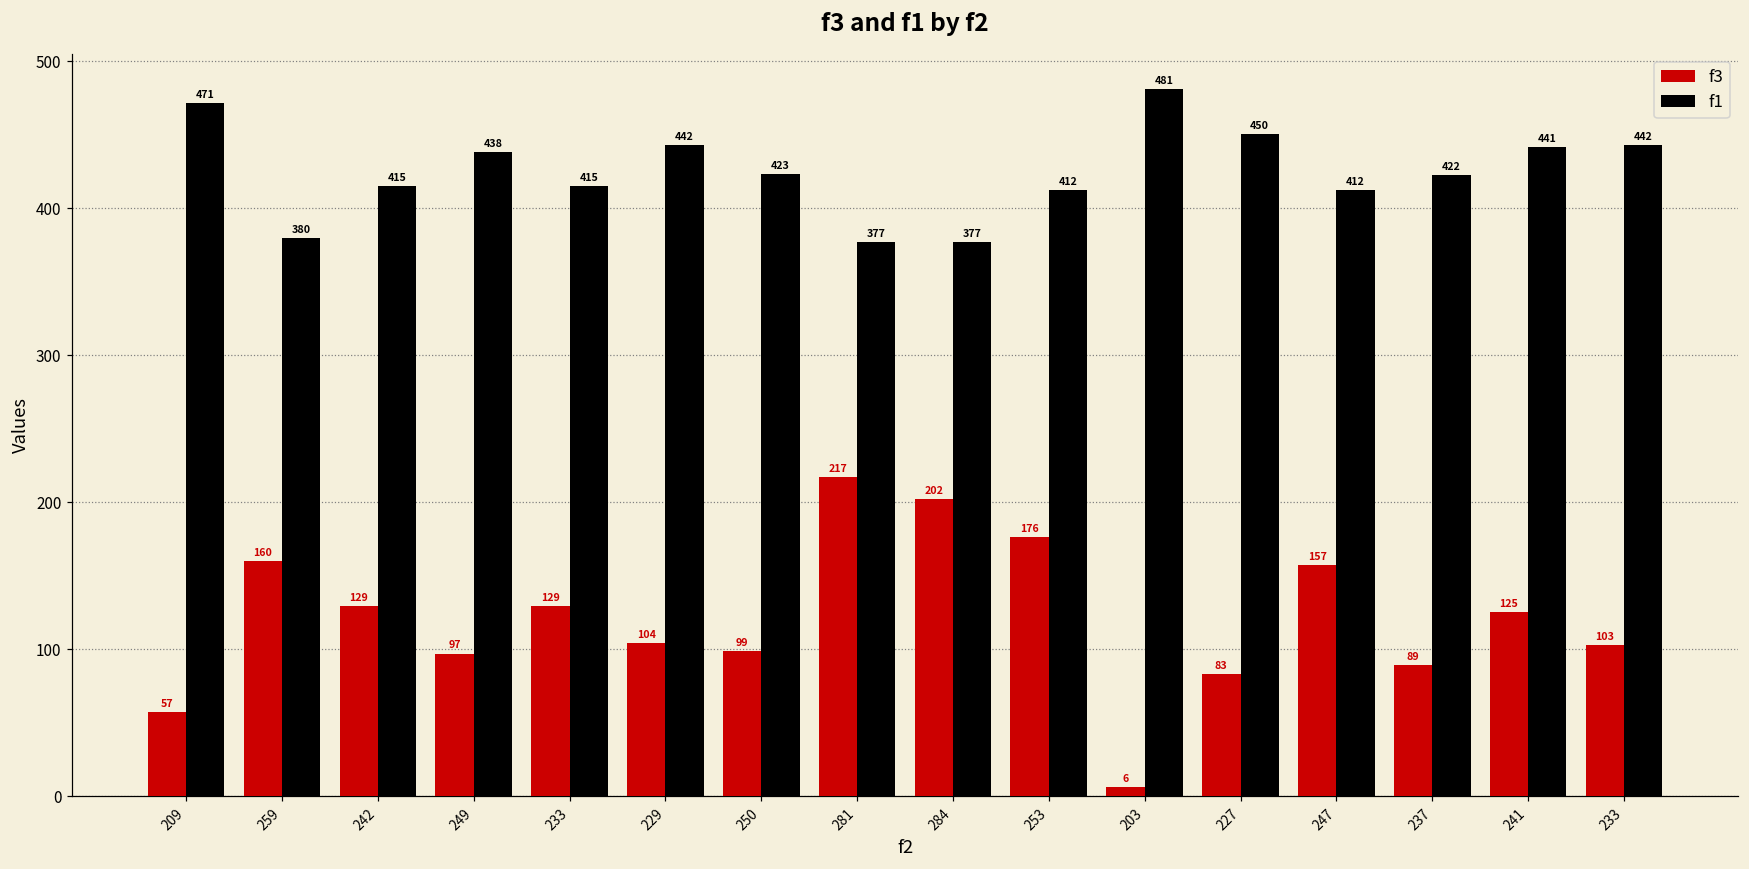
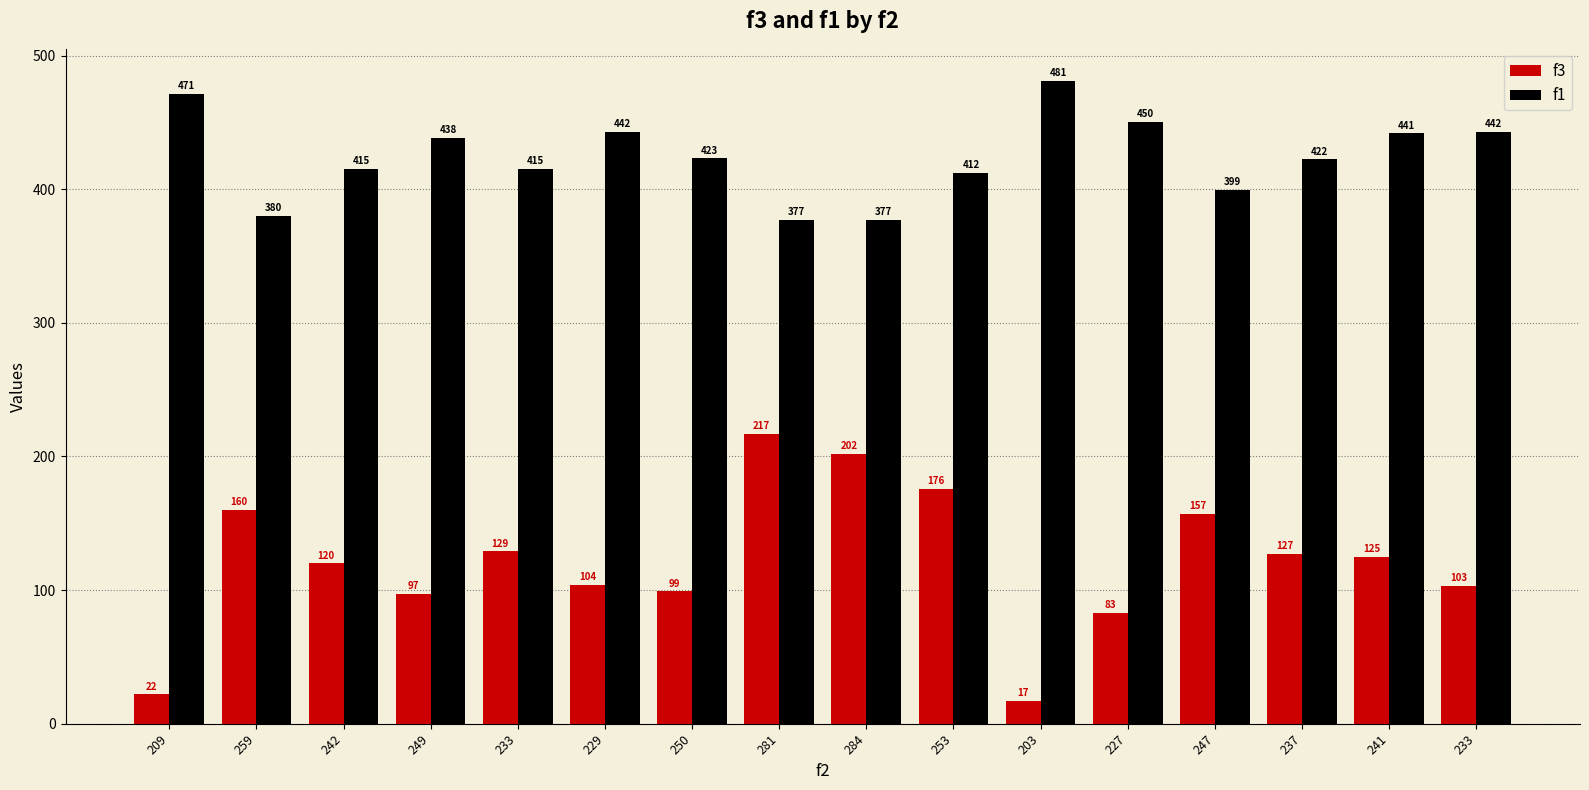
f3, 209: 57 -> 22
f3, 242: 129 -> 120
f3, 203: 6 -> 17
f1, 247: 412 -> 399
f3, 237: 89 -> 127
